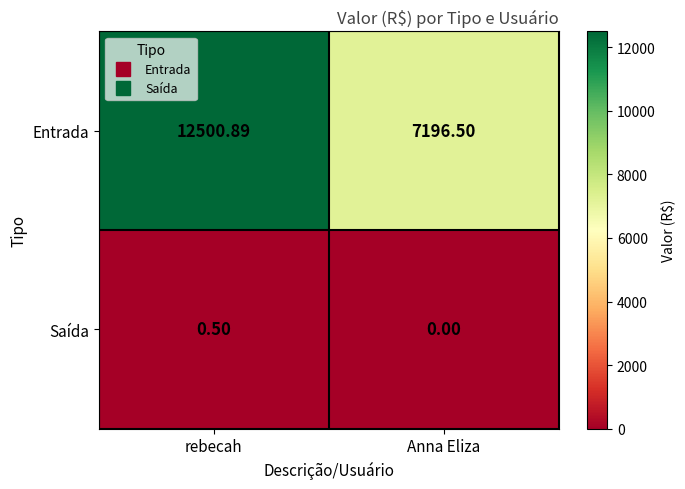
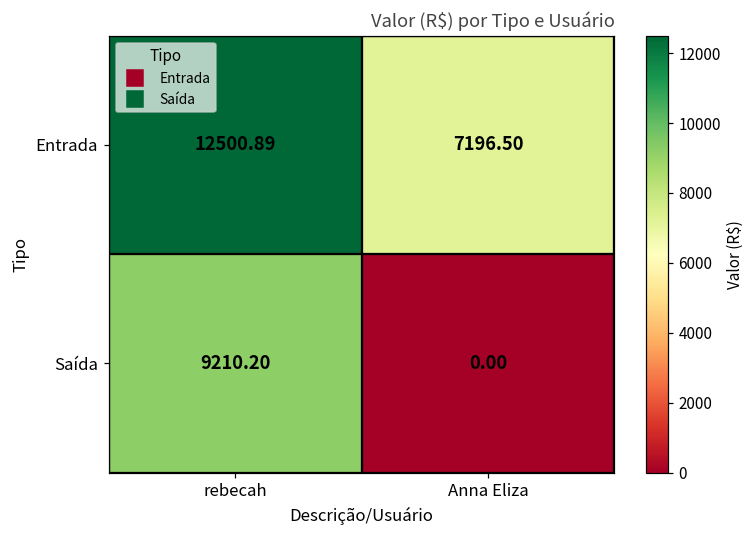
Saída, rebecah: 0.50 -> 9210.20
